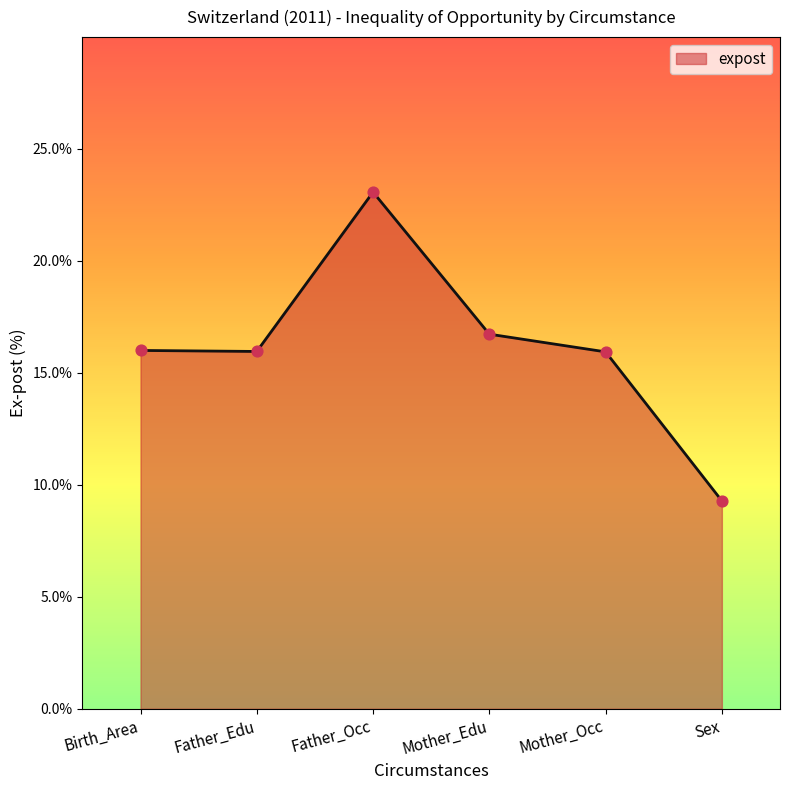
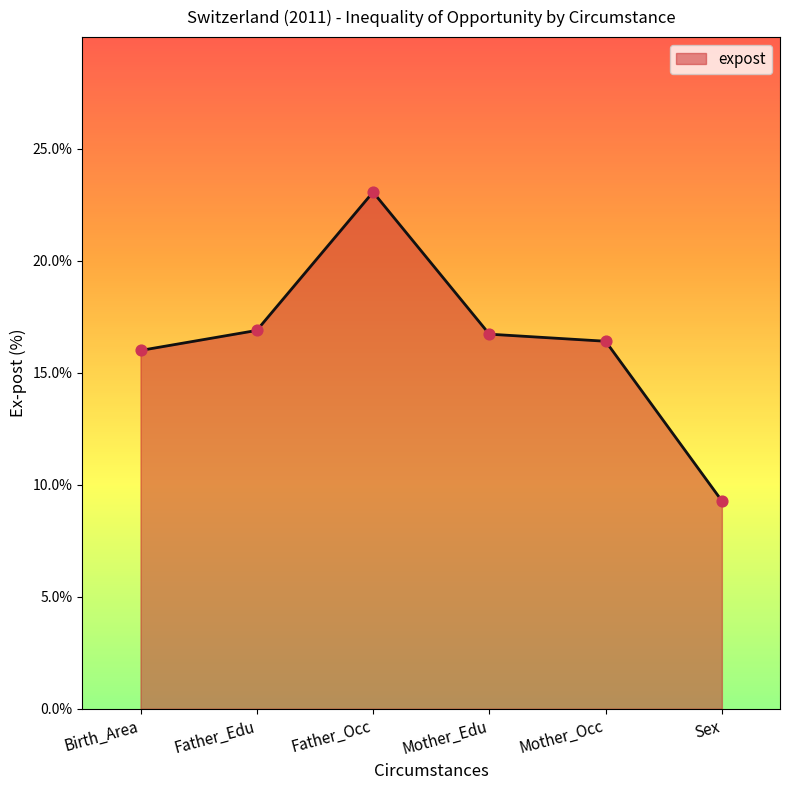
Father_Edu: 16.0% -> 16.9%
Mother_Occ: 15.9% -> 16.4%
